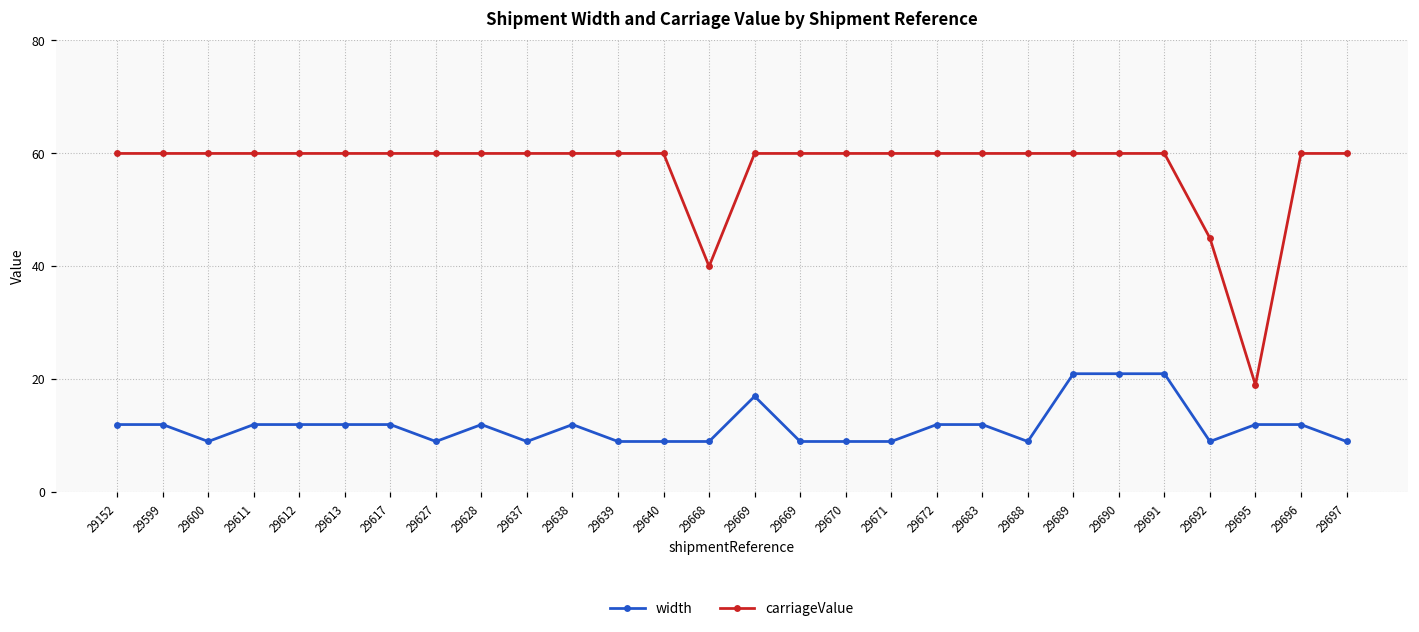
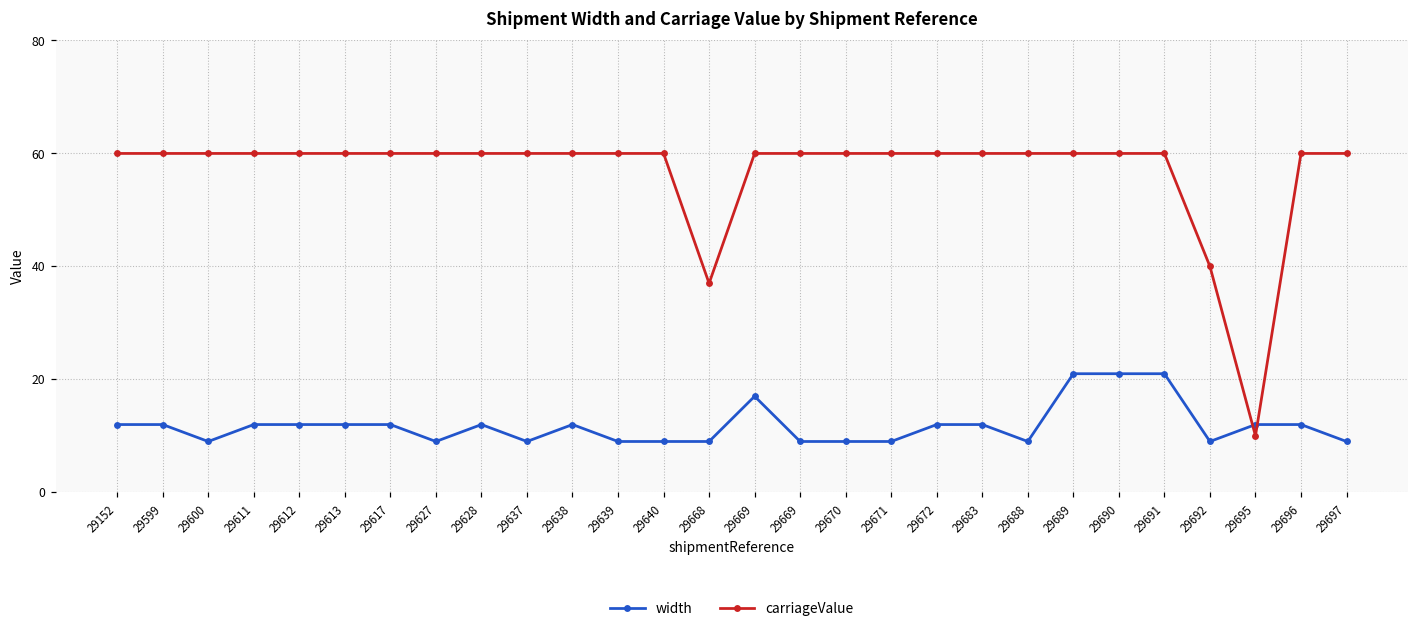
carriageValue, 29668: 40 -> 37
carriageValue, 29692: 45 -> 40
carriageValue, 29695: 19 -> 10
